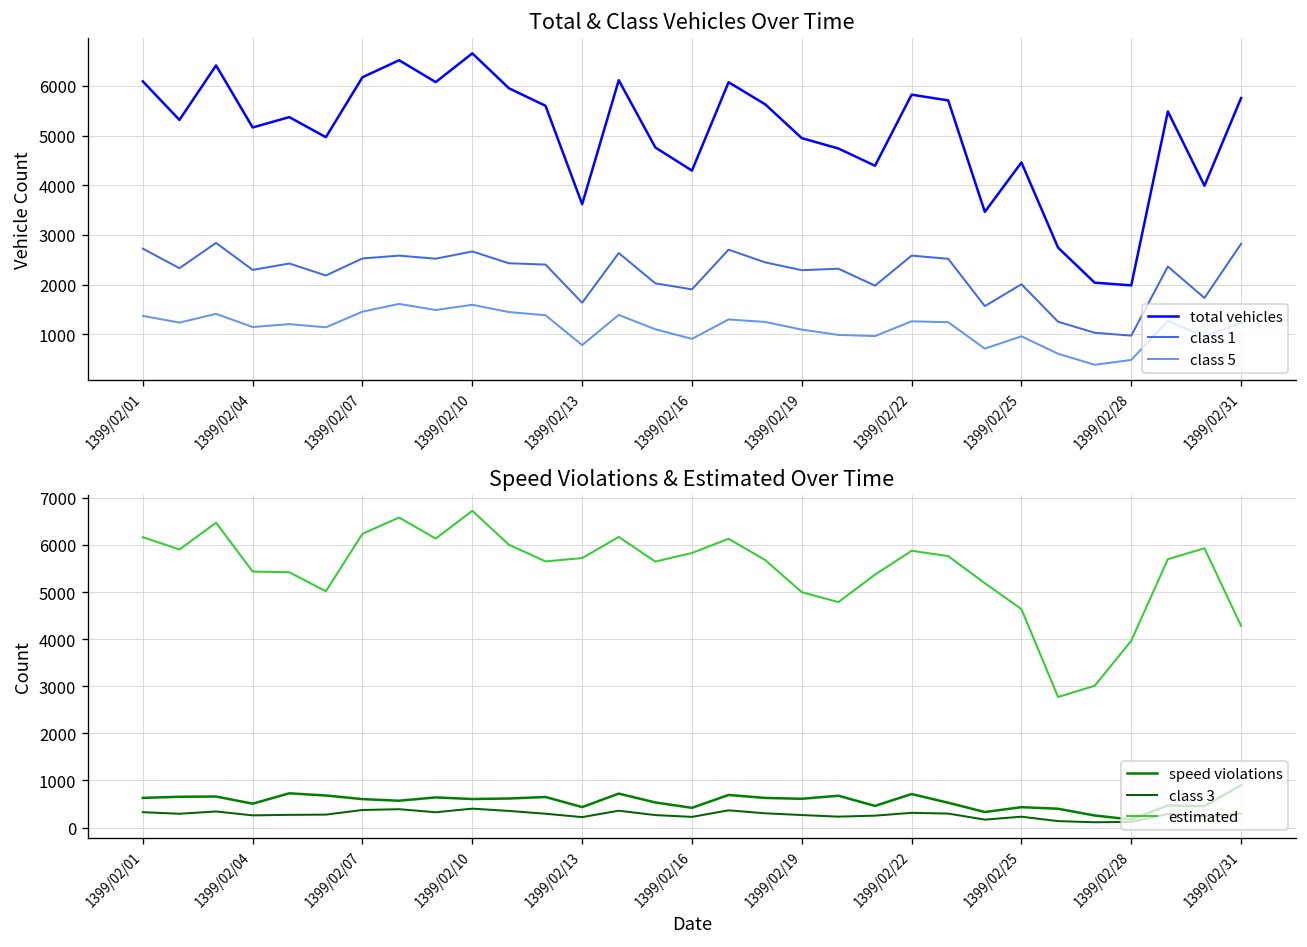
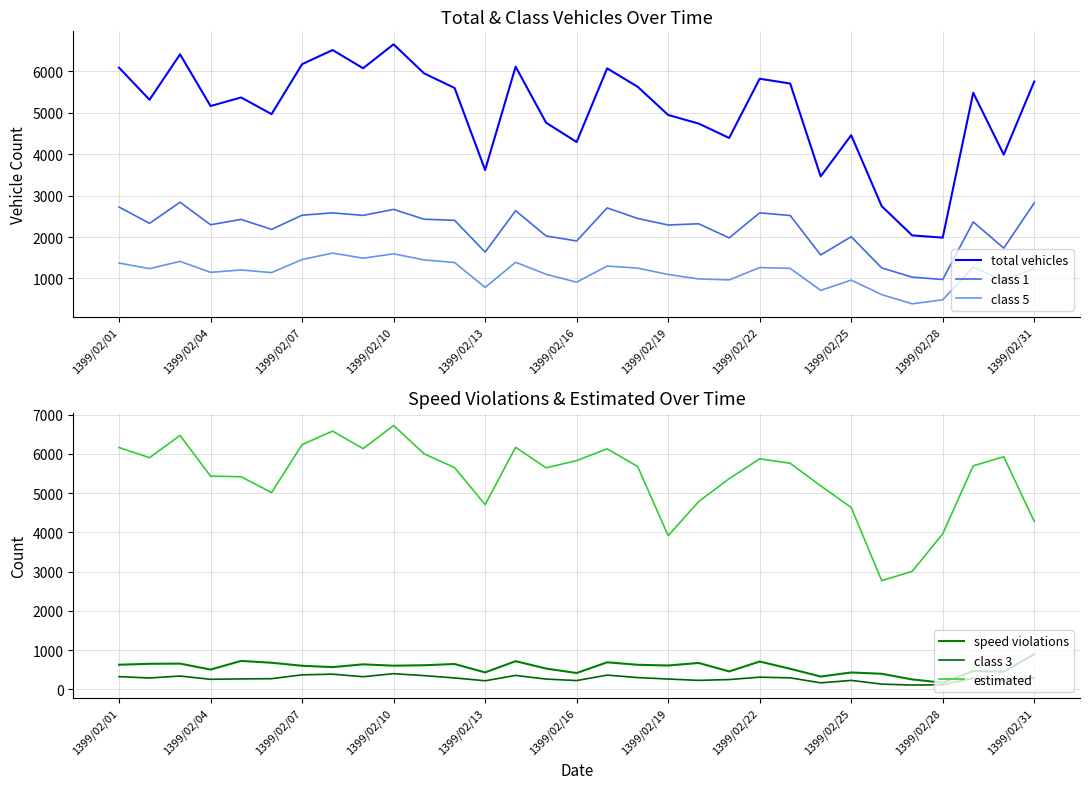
Speed Violations & Estimated Over Time, estimated, 1399/02/13: 5700 -> 4700
Speed Violations & Estimated Over Time, estimated, 1399/02/19: 5000 -> 3900
